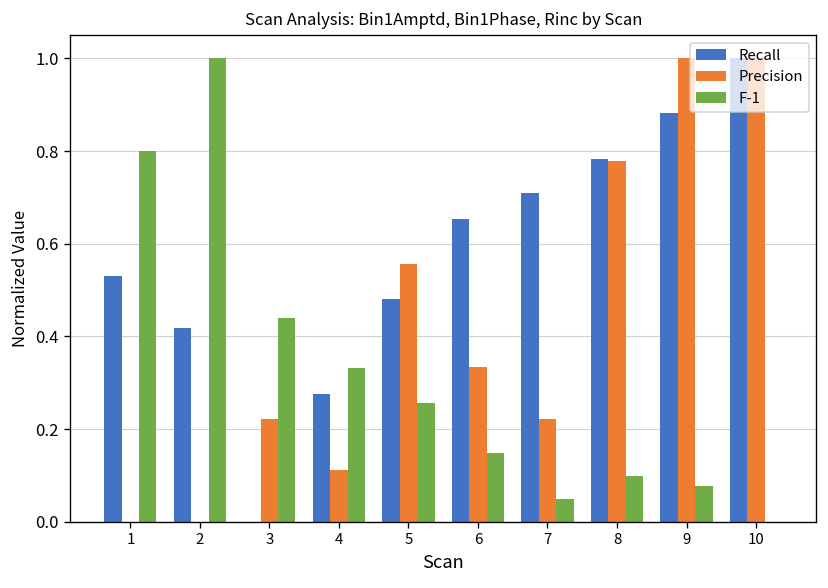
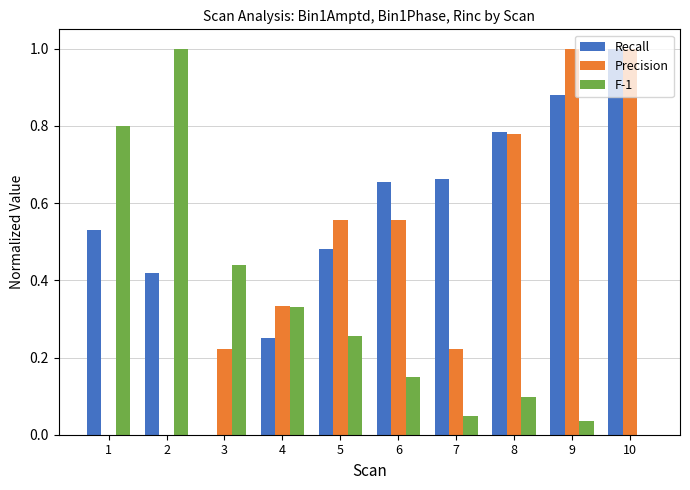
Recall, 4: 0.28 -> 0.25
Precision, 4: 0.11 -> 0.33
Precision, 6: 0.33 -> 0.56
Recall, 7: 0.71 -> 0.66
F-1, 9: 0.08 -> 0.04
